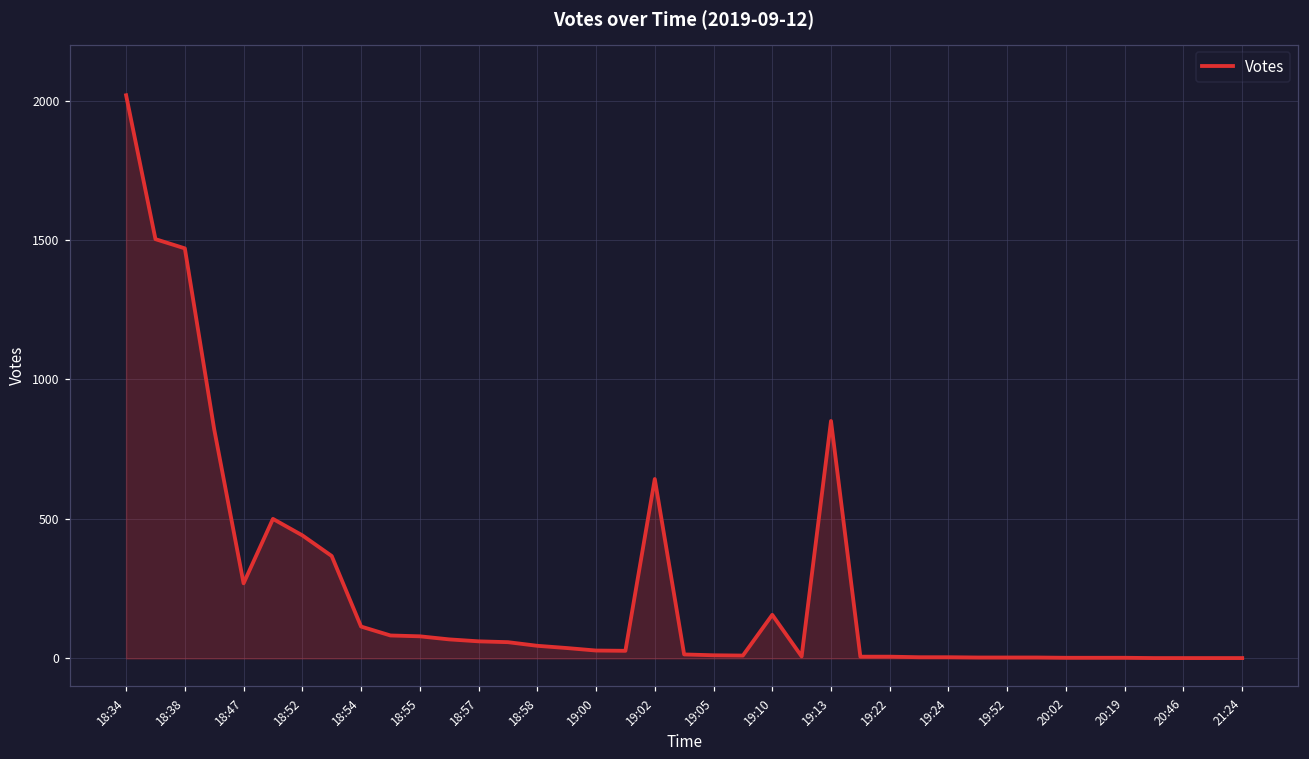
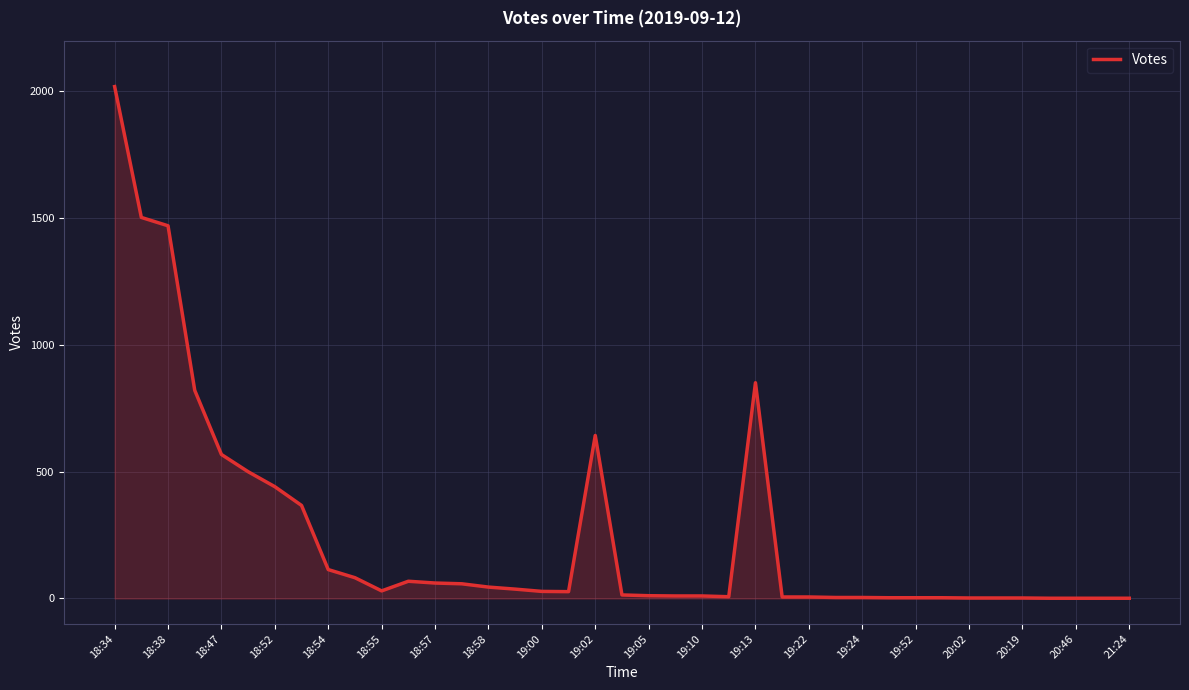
18:47: 270 -> 570
18:55: 80 -> 30
19:10: 160 -> 10
